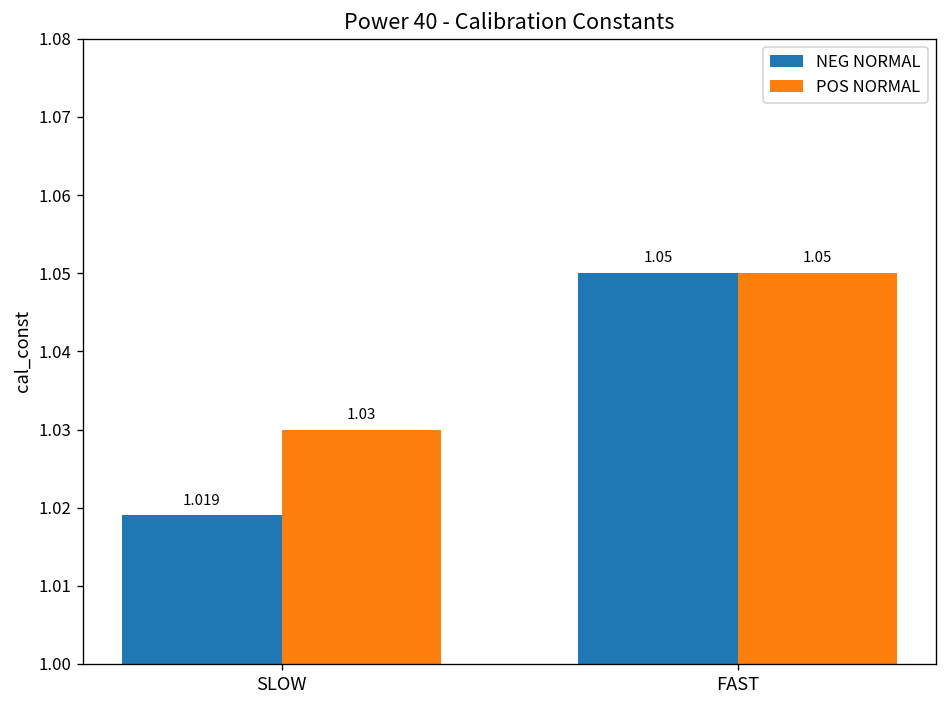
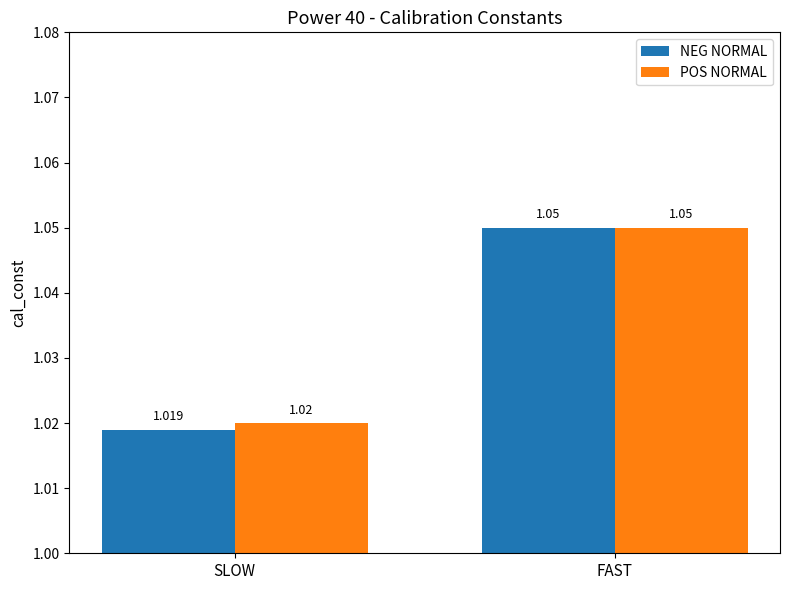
POS NORMAL, SLOW: 1.03 -> 1.02
